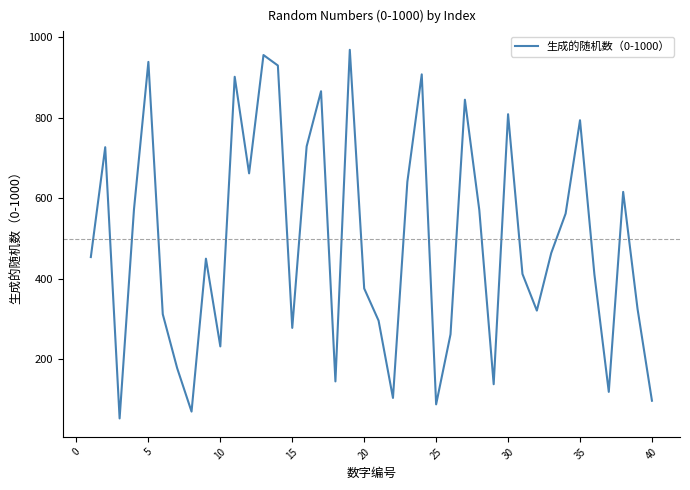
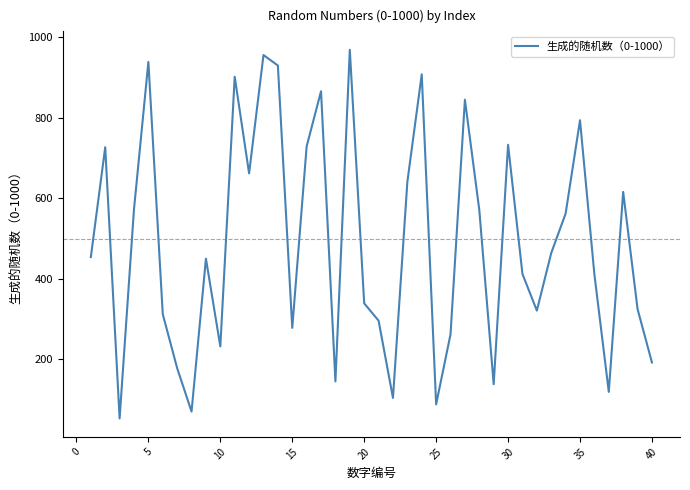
20: 380 -> 340
30: 810 -> 730
40: 100 -> 190
